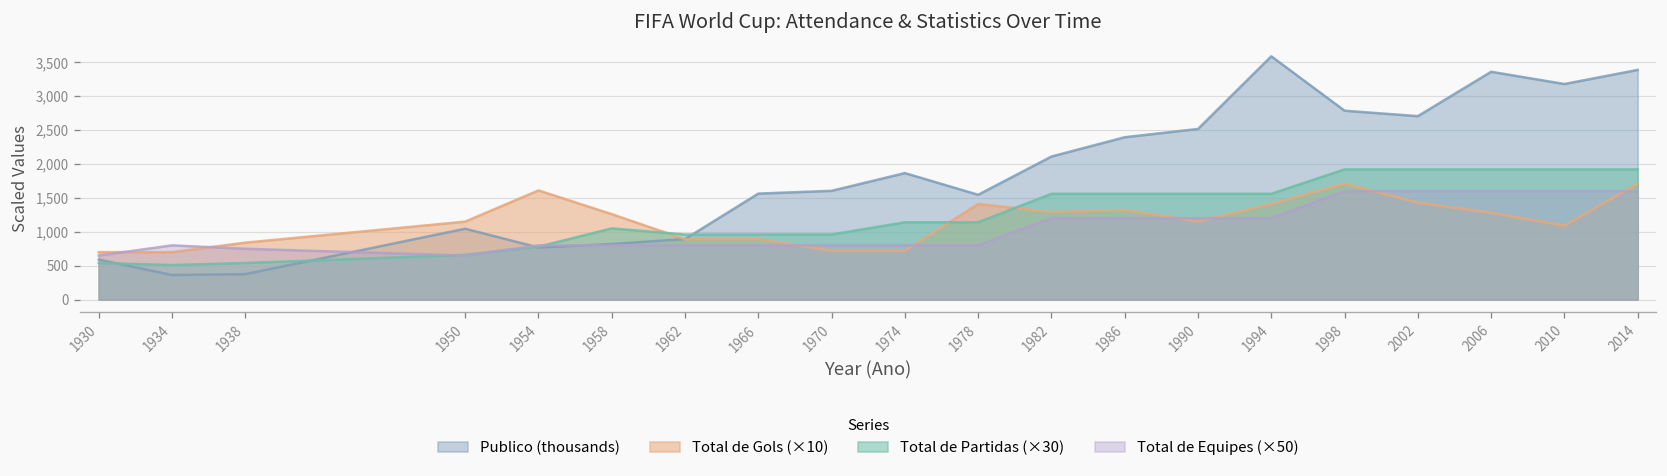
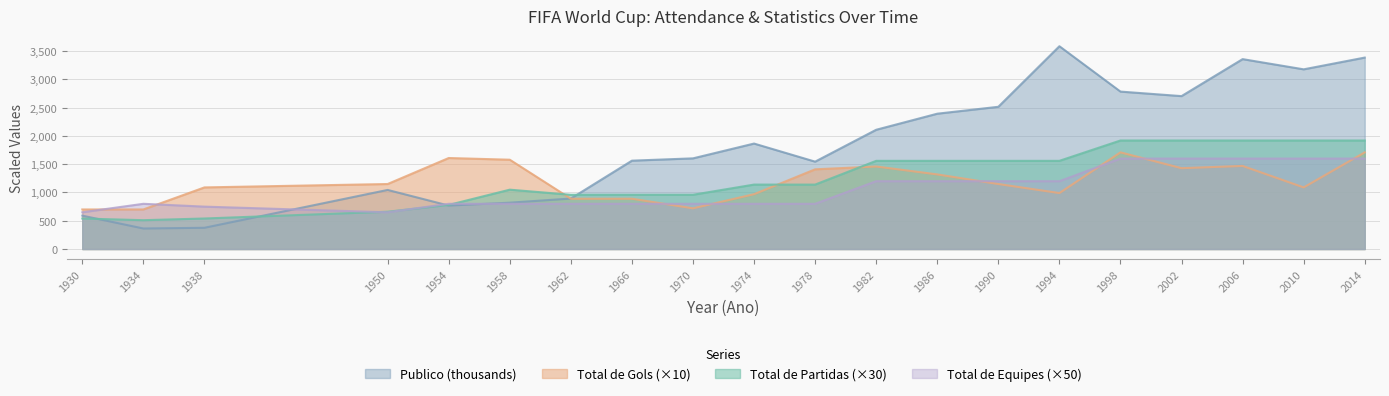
Total de Gols (×10), 1938: 800 -> 1,100
Total de Gols (×10), 1958: 1,300 -> 1,600
Total de Gols (×10), 1974: 700 -> 1,000
Total de Gols (×10), 1982: 1,300 -> 1,500
Total de Gols (×10), 1994: 1,400 -> 1,000
Total de Gols (×10), 2006: 1,300 -> 1,500
